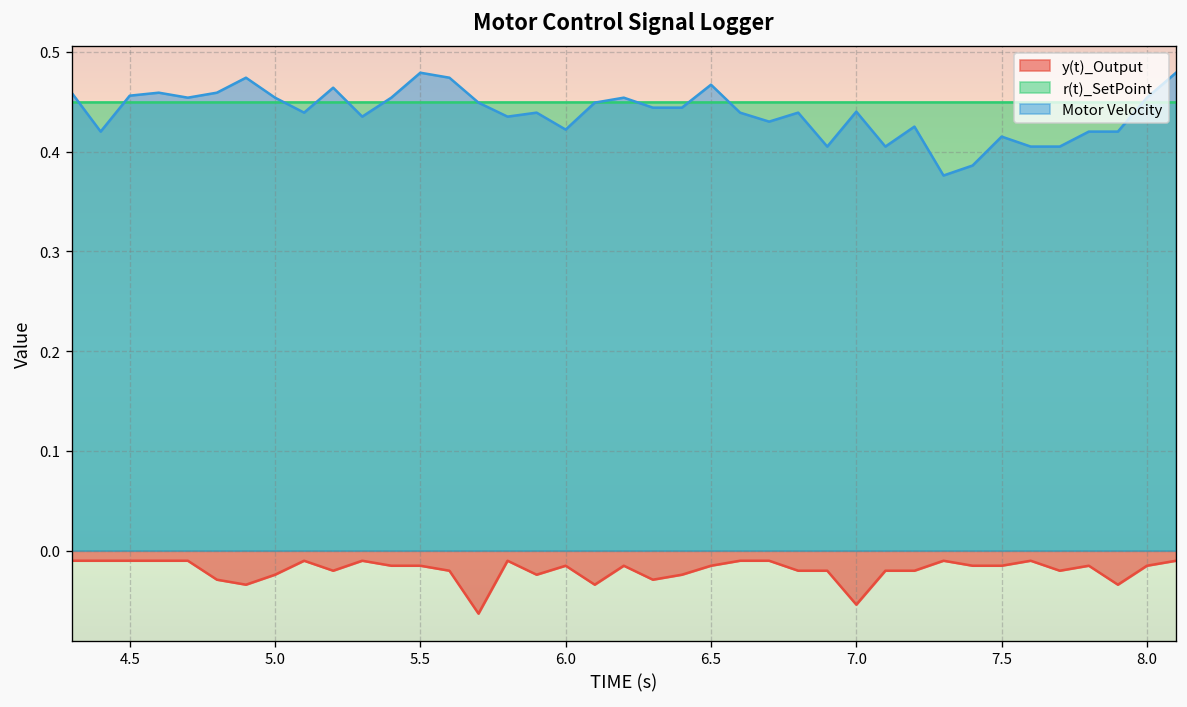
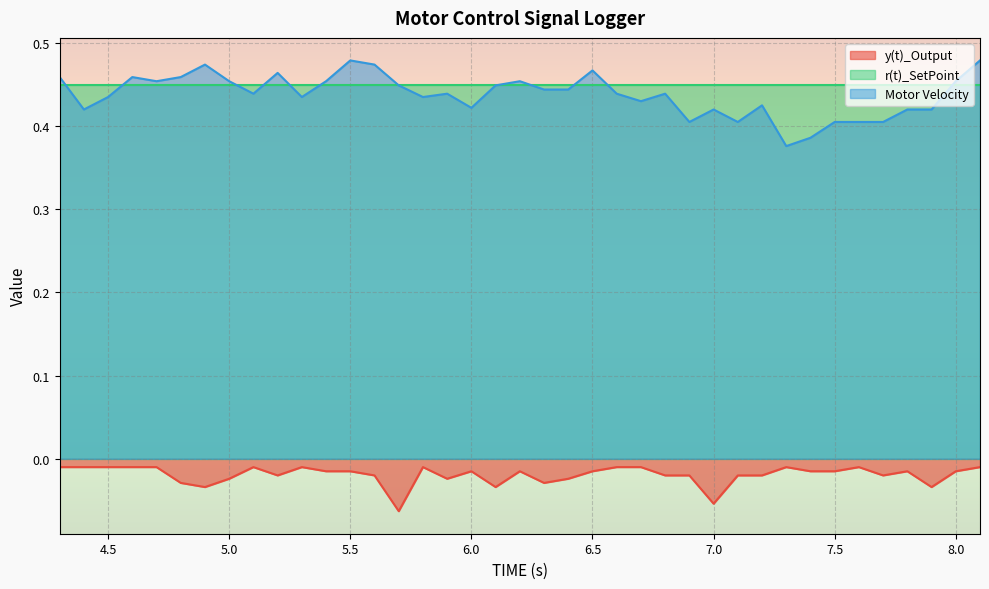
Motor Velocity, 4.5: 0.46 -> 0.44
Motor Velocity, 7.0: 0.44 -> 0.42
Motor Velocity, 7.5: 0.42 -> 0.41
